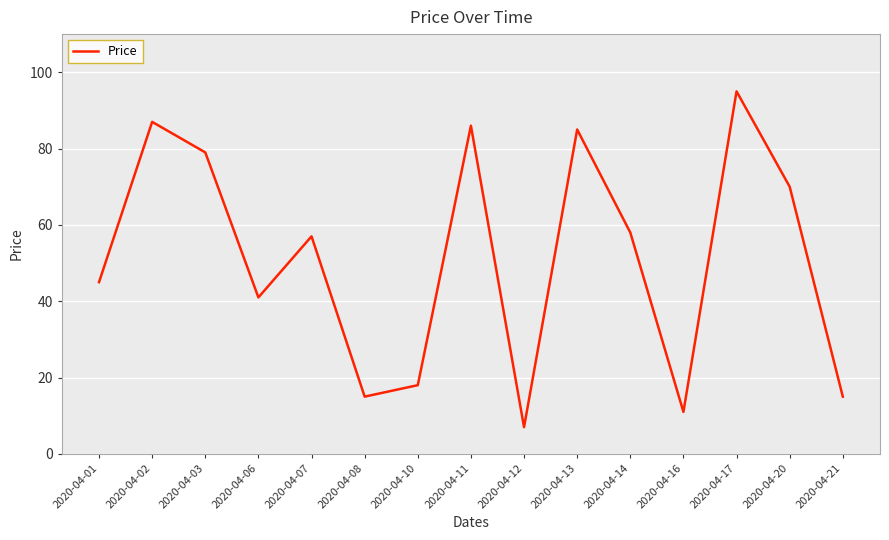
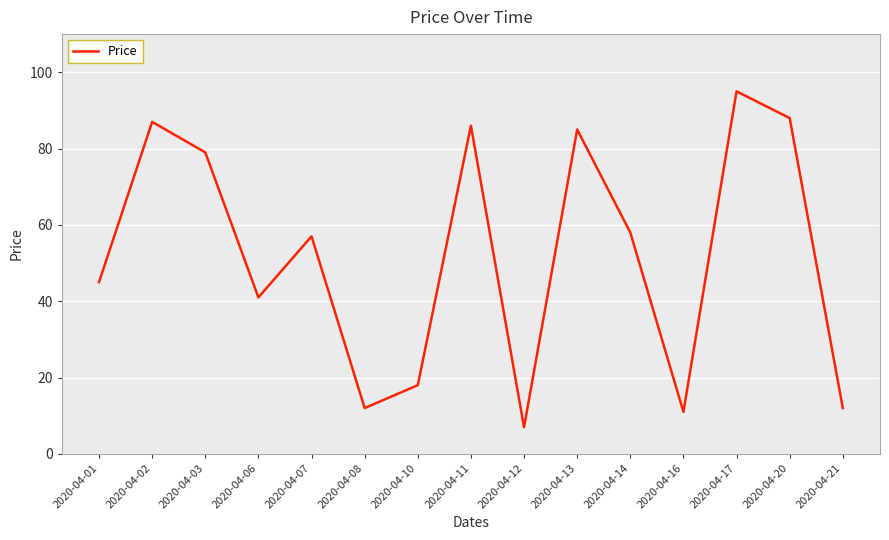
2020-04-08: 15 -> 12
2020-04-20: 70 -> 88
2020-04-21: 15 -> 12
